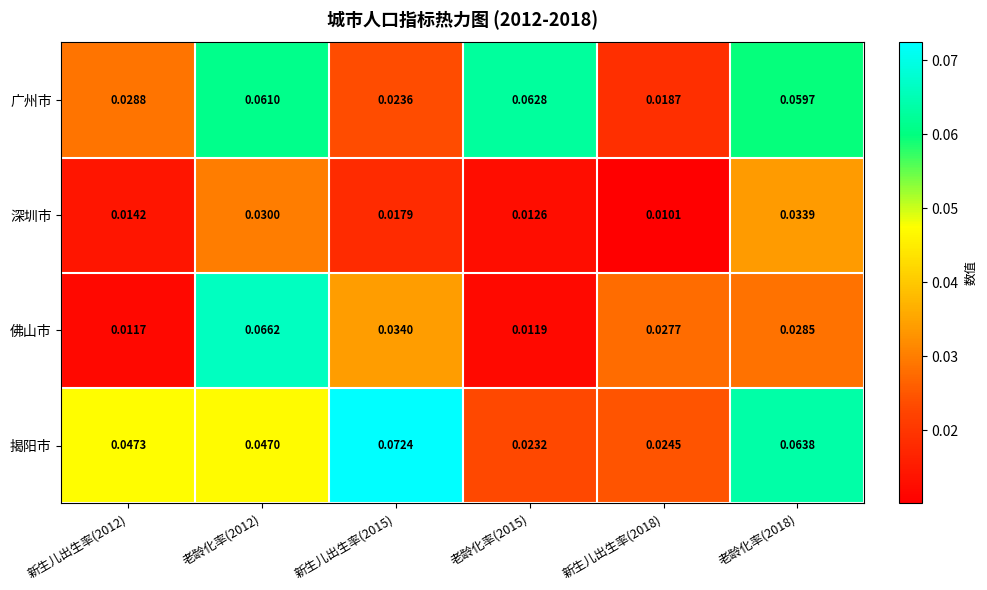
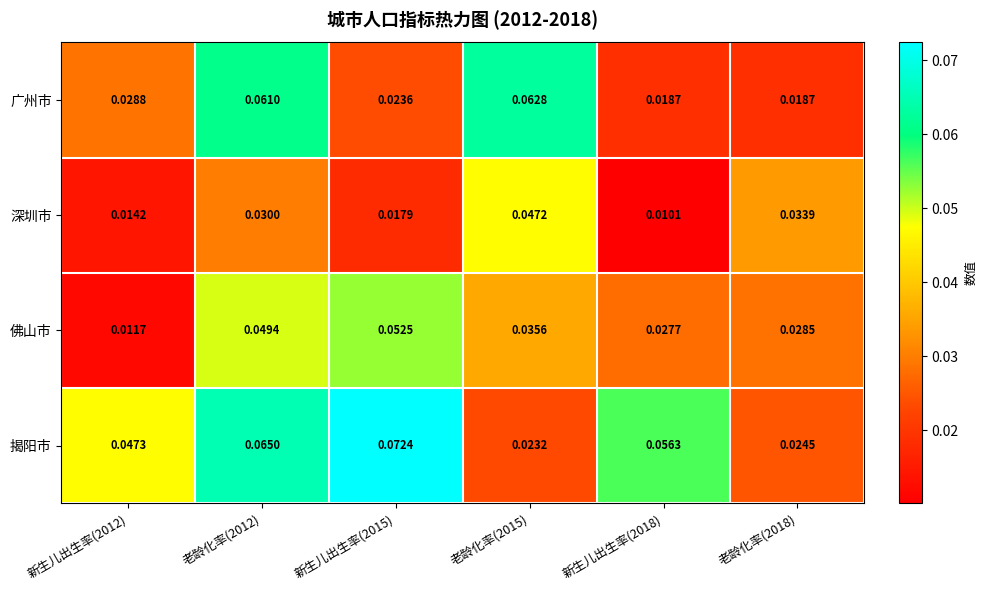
广州市, 老龄化率(2018): 0.0597 -> 0.0187
深圳市, 老龄化率(2015): 0.0126 -> 0.0472
佛山市, 老龄化率(2012): 0.0662 -> 0.0494
佛山市, 新生儿出生率(2015): 0.0340 -> 0.0525
佛山市, 老龄化率(2015): 0.0119 -> 0.0356
揭阳市, 老龄化率(2012): 0.0470 -> 0.0650
揭阳市, 新生儿出生率(2018): 0.0245 -> 0.0563
揭阳市, 老龄化率(2018): 0.0638 -> 0.0245
